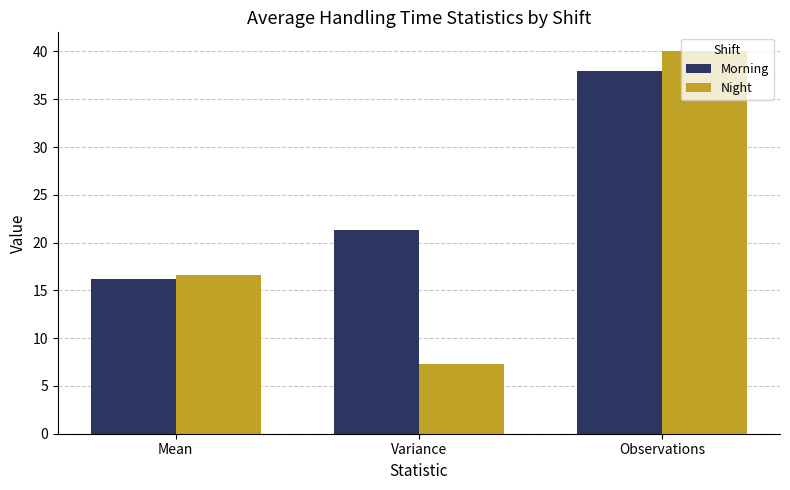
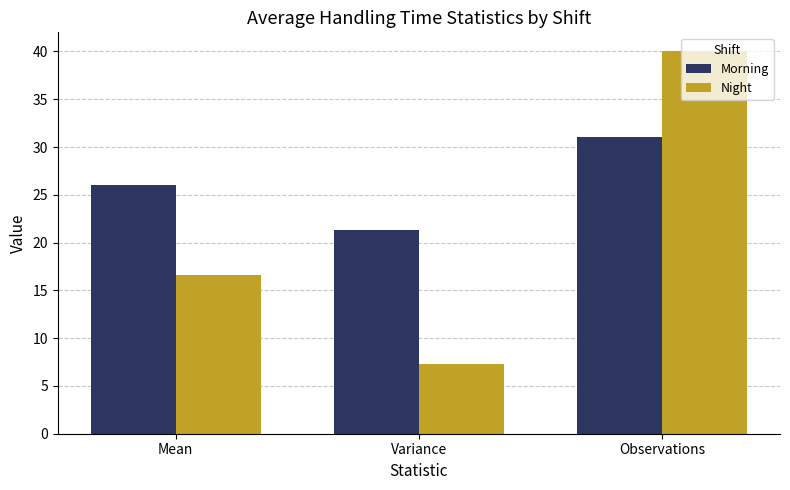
Morning, Mean: 16 -> 26
Morning, Observations: 38 -> 31
